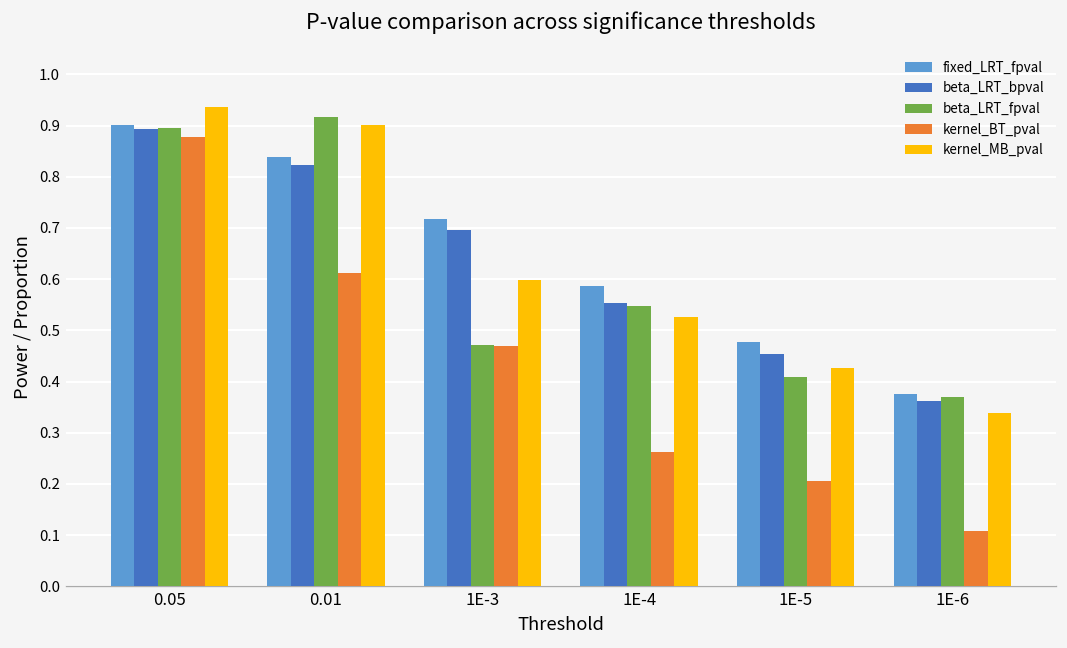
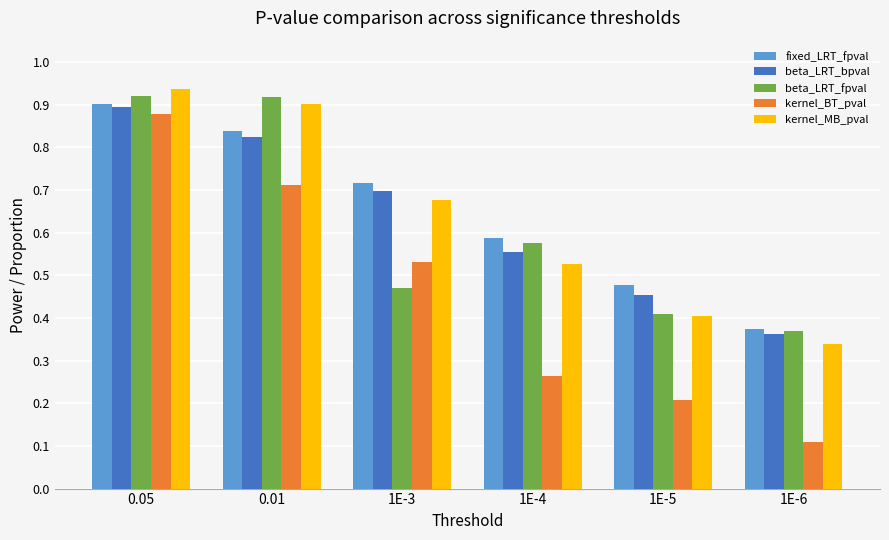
beta_LRT_fpval, 0.05: 0.90 -> 0.92
kernel_BT_pval, 0.01: 0.61 -> 0.71
kernel_BT_pval, 1E-3: 0.47 -> 0.53
kernel_MB_pval, 1E-3: 0.60 -> 0.68
beta_LRT_fpval, 1E-4: 0.55 -> 0.58
kernel_MB_pval, 1E-5: 0.43 -> 0.41
